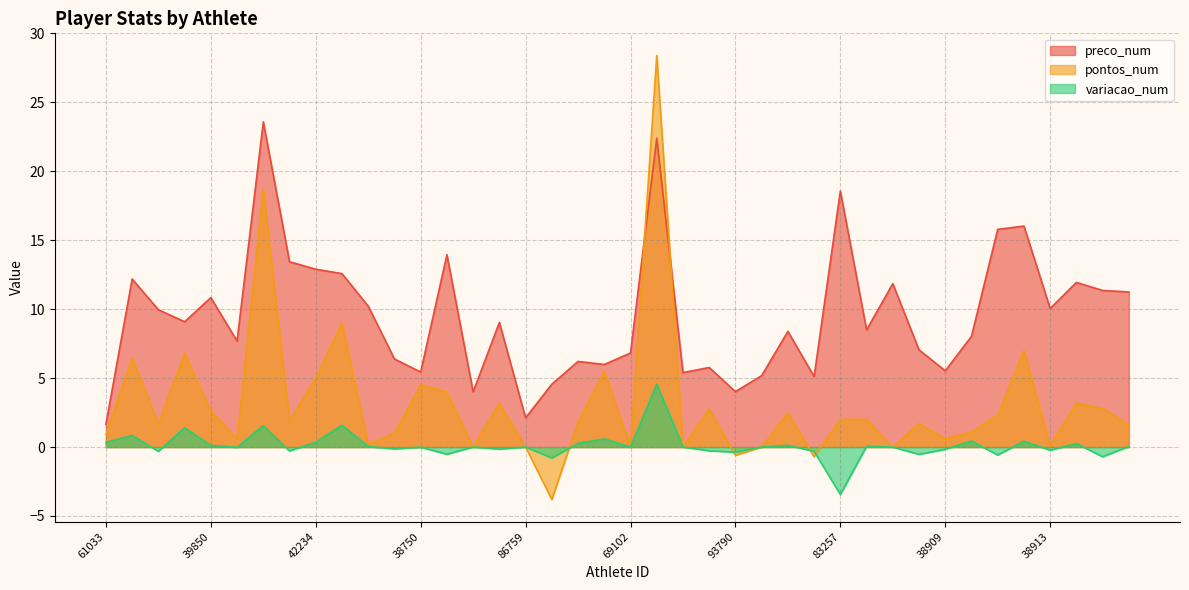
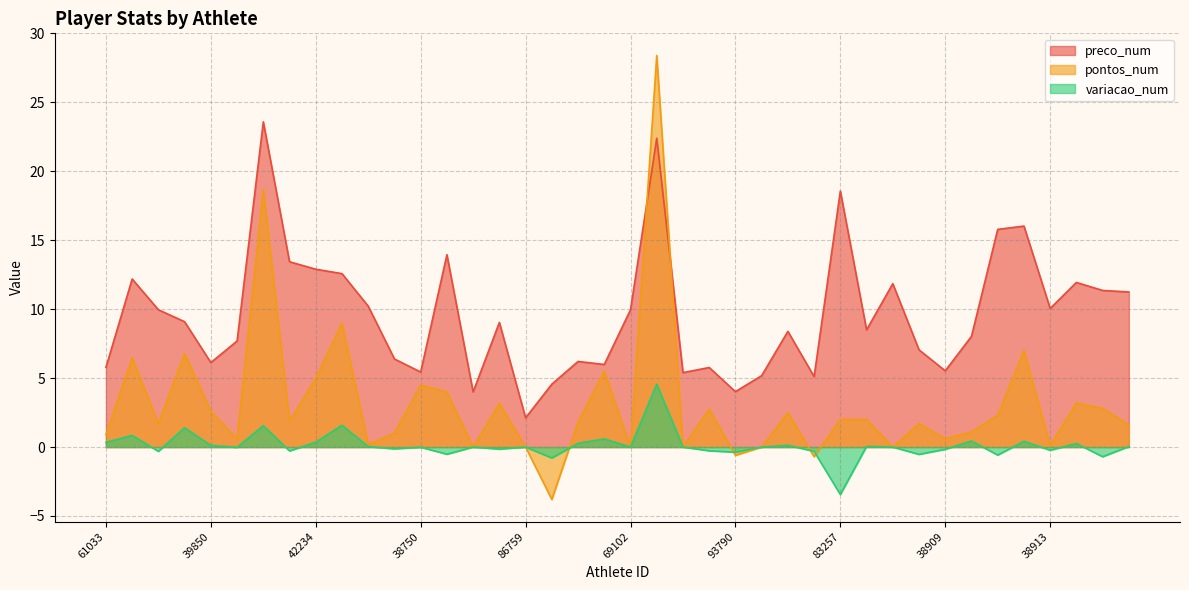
preco_num, 61033: 1.7 -> 5.8
preco_num, 39850: 10.8 -> 6.1
preco_num, 69102: 6.8 -> 10.0
